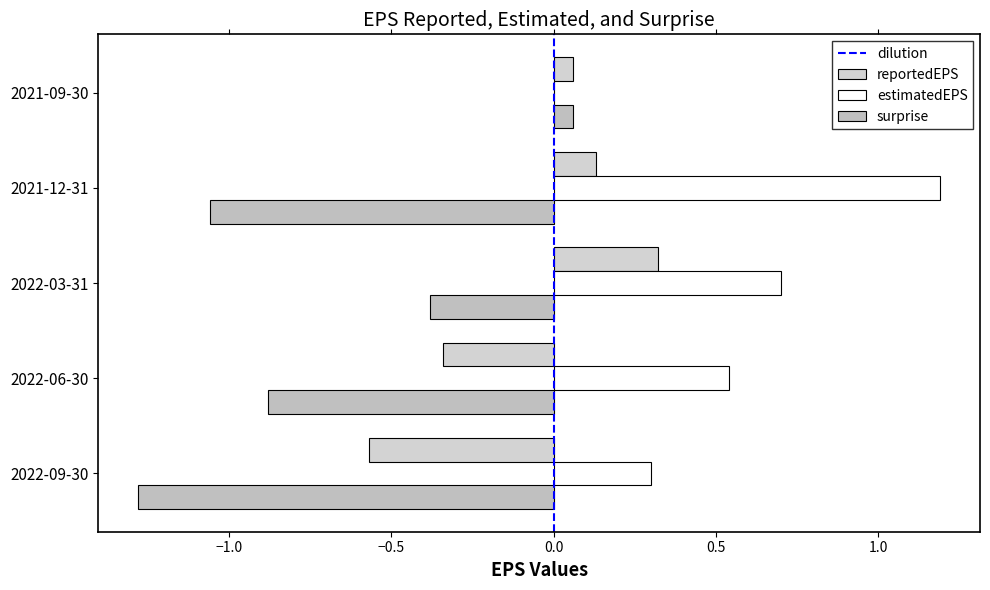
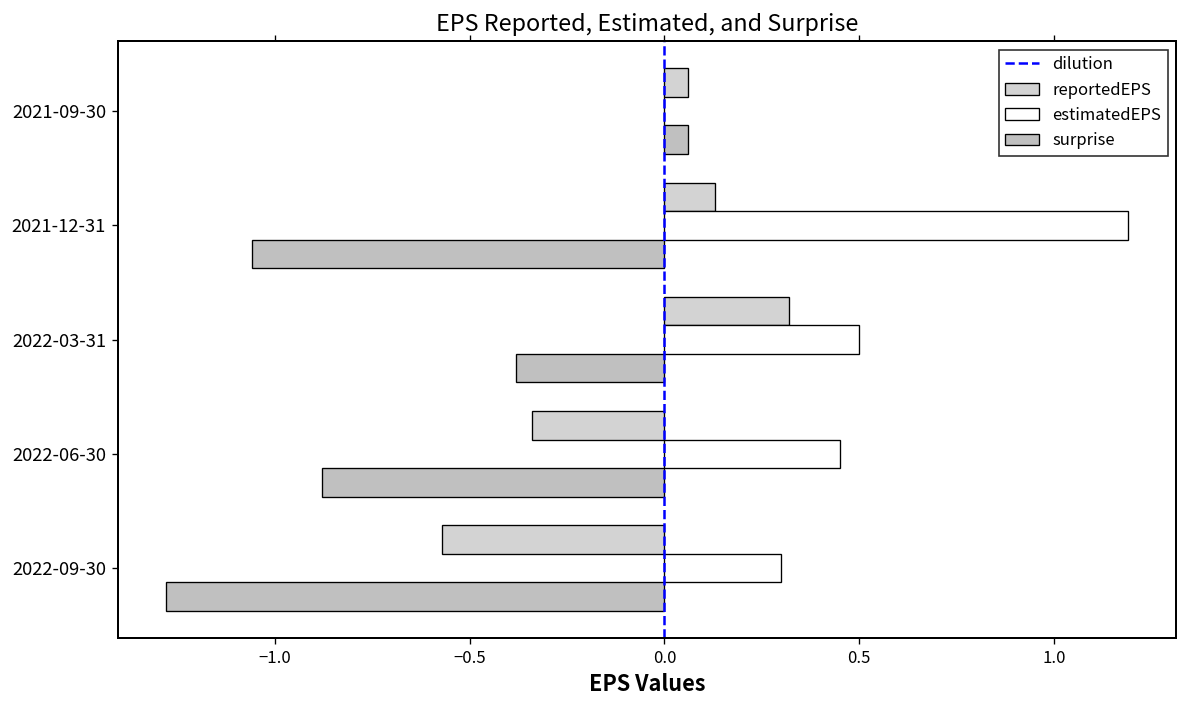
estimatedEPS, 2022-03-31: 0.7 -> 0.5
estimatedEPS, 2022-06-30: 0.54 -> 0.45
